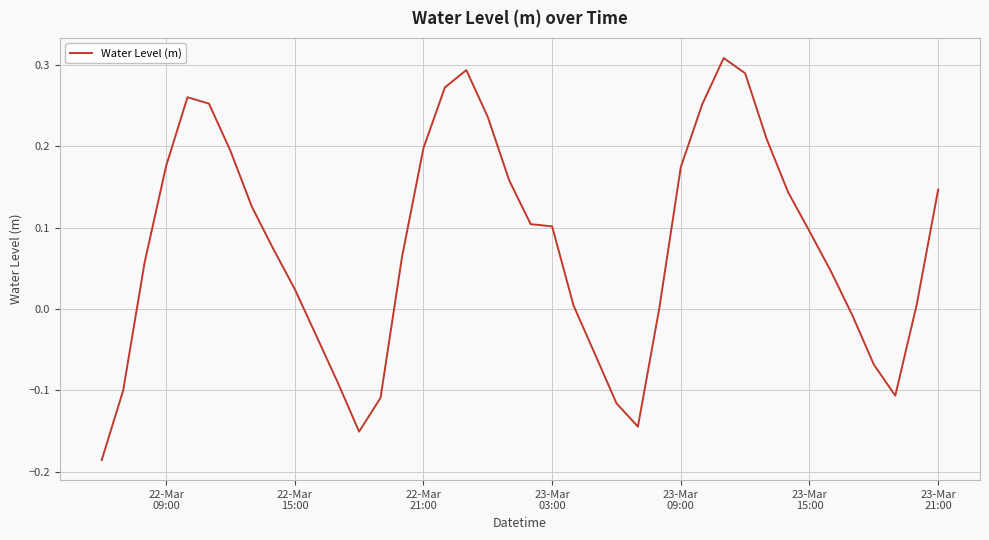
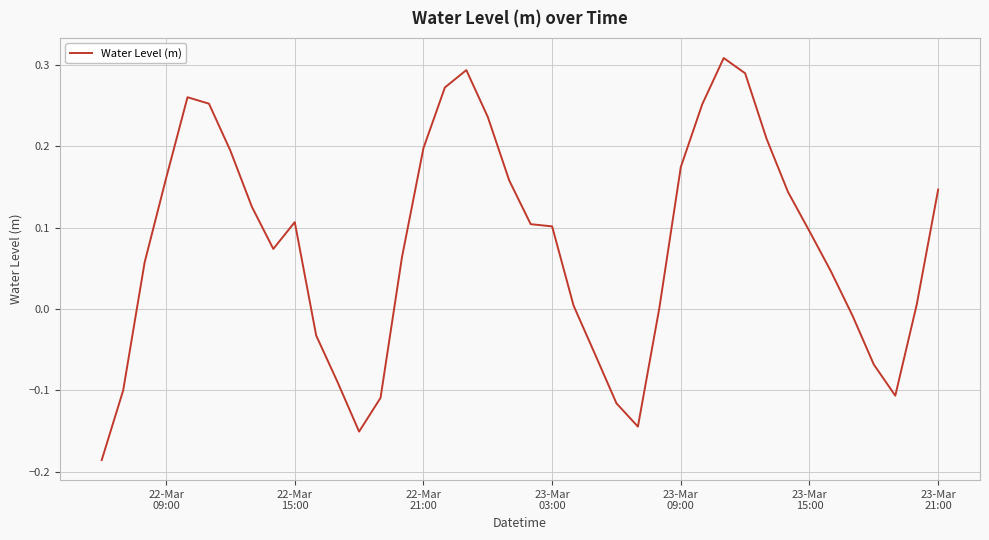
22-Mar 09:00: 0.18 -> 0.16
22-Mar 15:00: 0.02 -> 0.11
